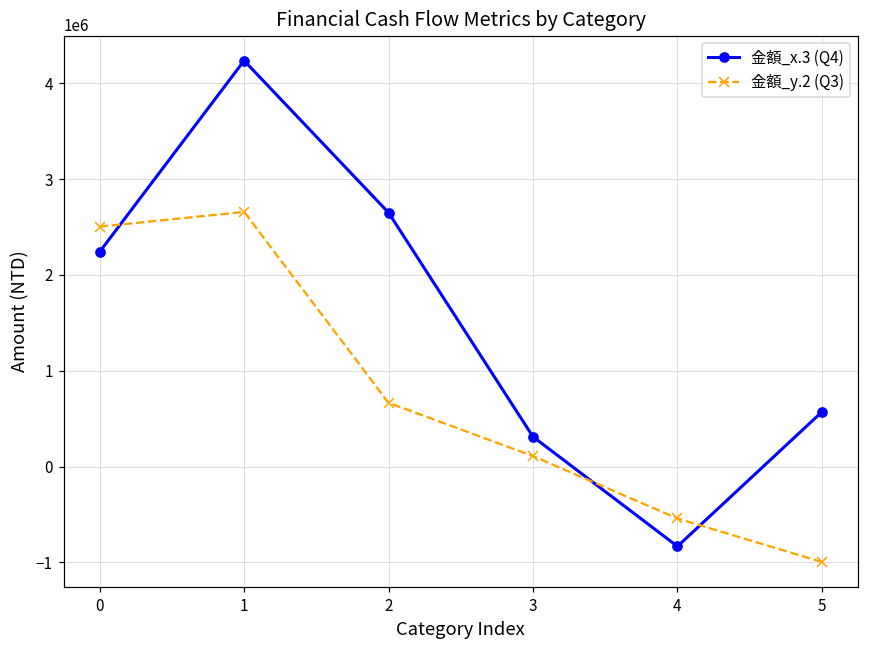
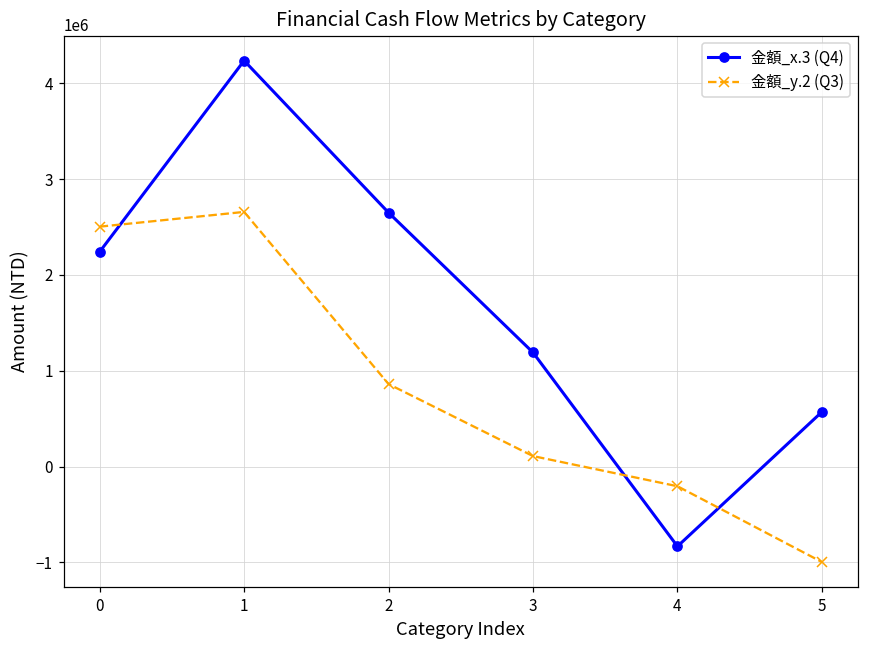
金額_y.2 (Q3), 2: 700000 -> 900000
金額_x.3 (Q4), 3: 300000 -> 1200000
金額_y.2 (Q3), 4: -500000 -> -200000
